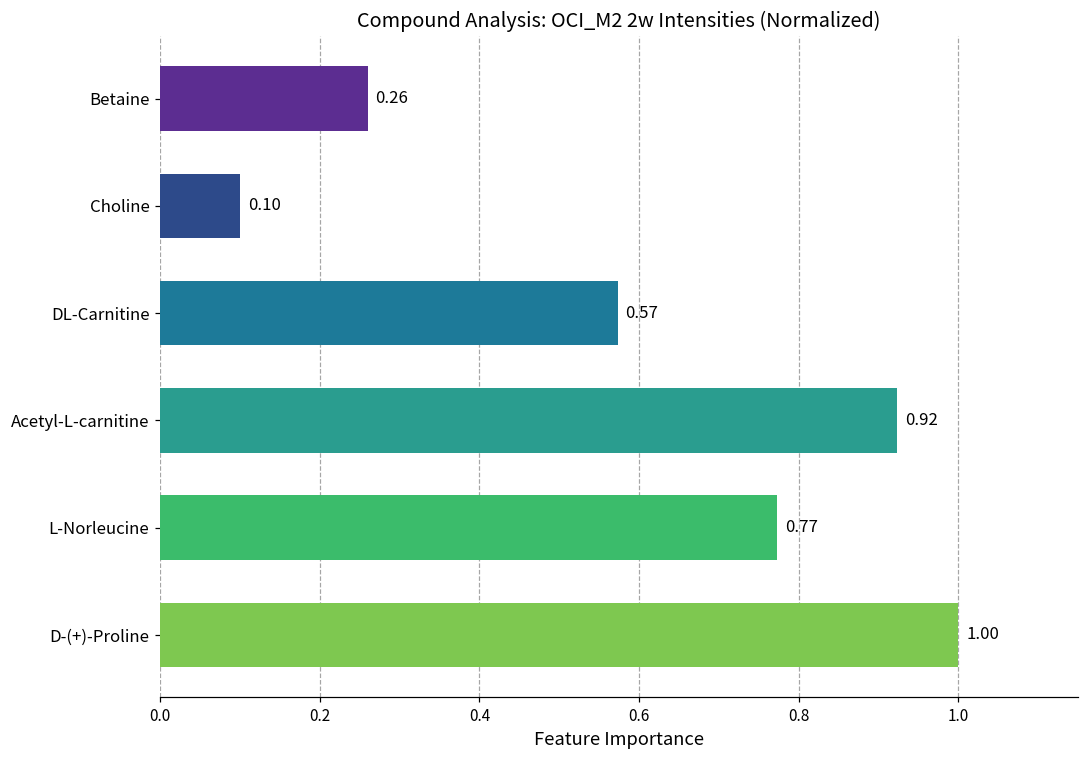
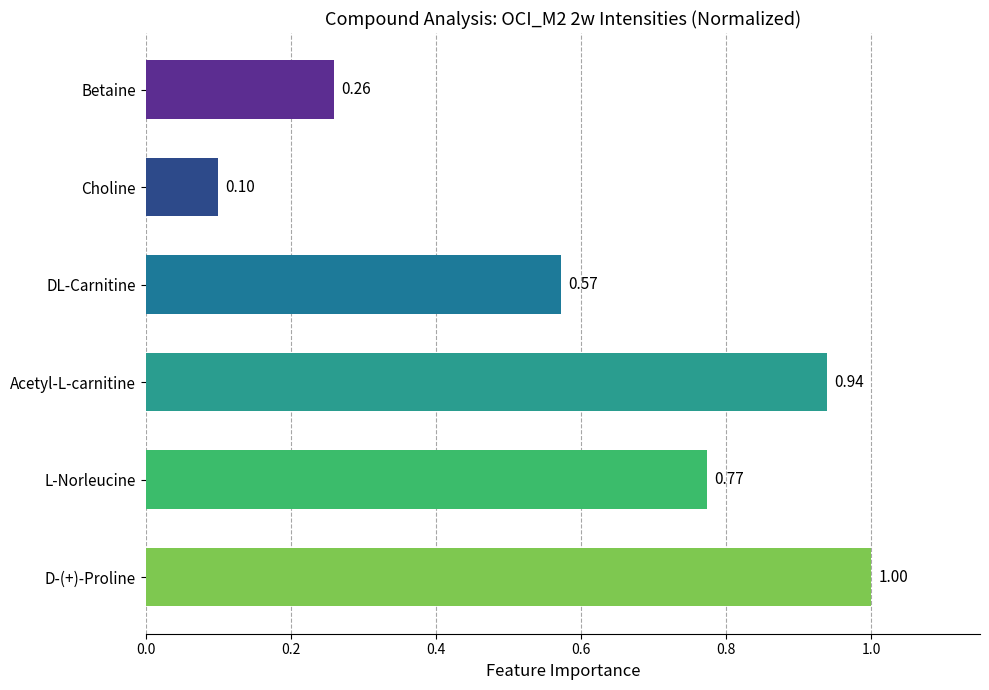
Acetyl-L-carnitine: 0.92 -> 0.94
